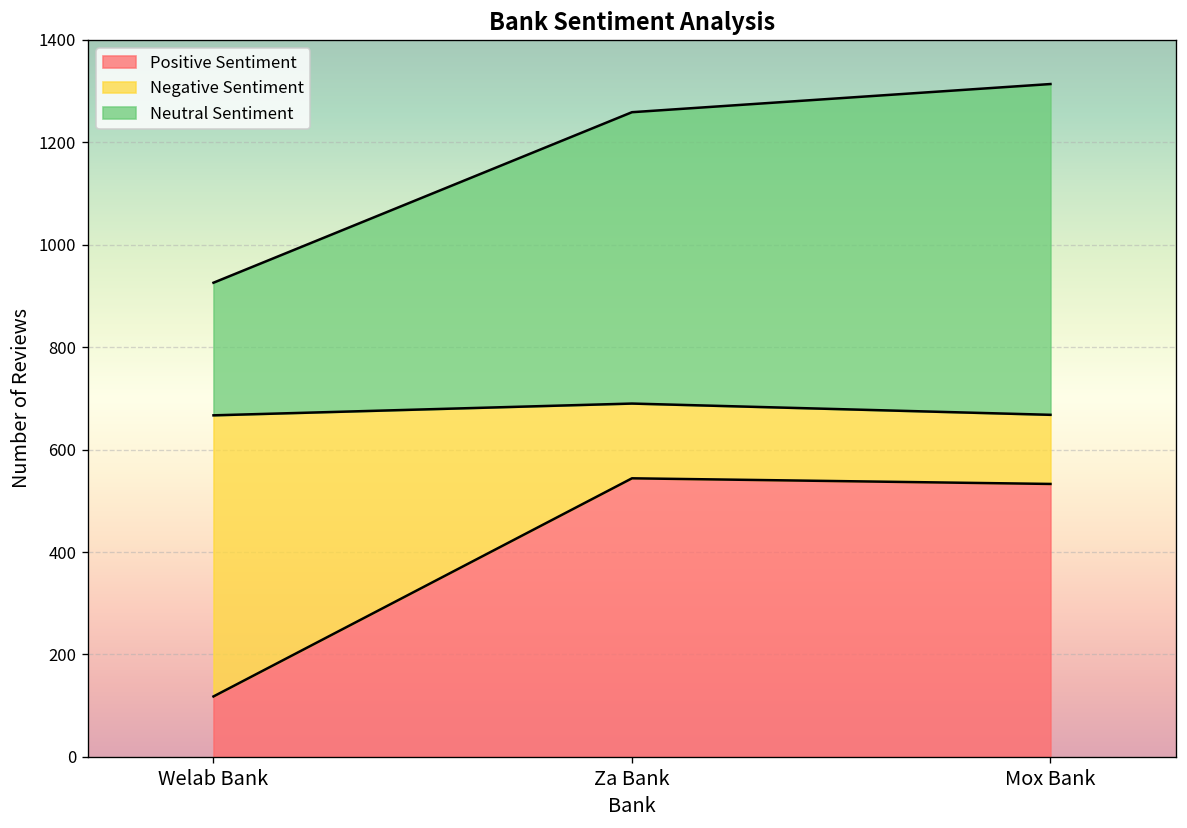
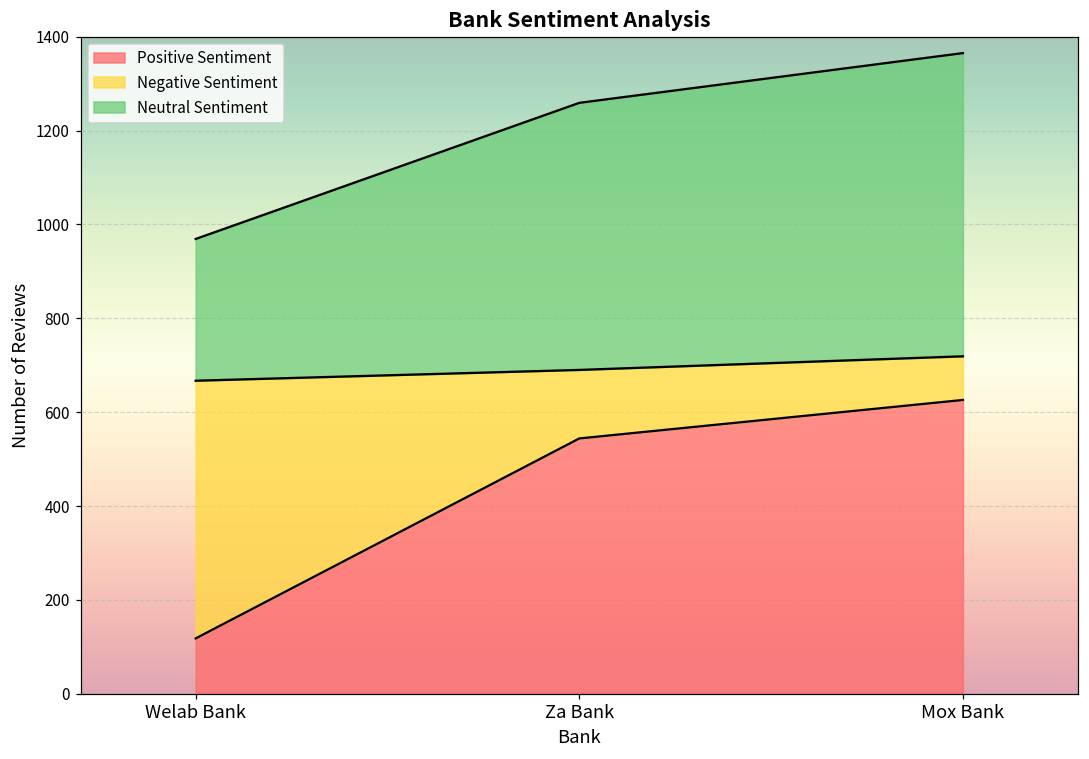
Neutral Sentiment, Welab Bank: 260 -> 300
Positive Sentiment, Mox Bank: 530 -> 630
Negative Sentiment, Mox Bank: 140 -> 90
